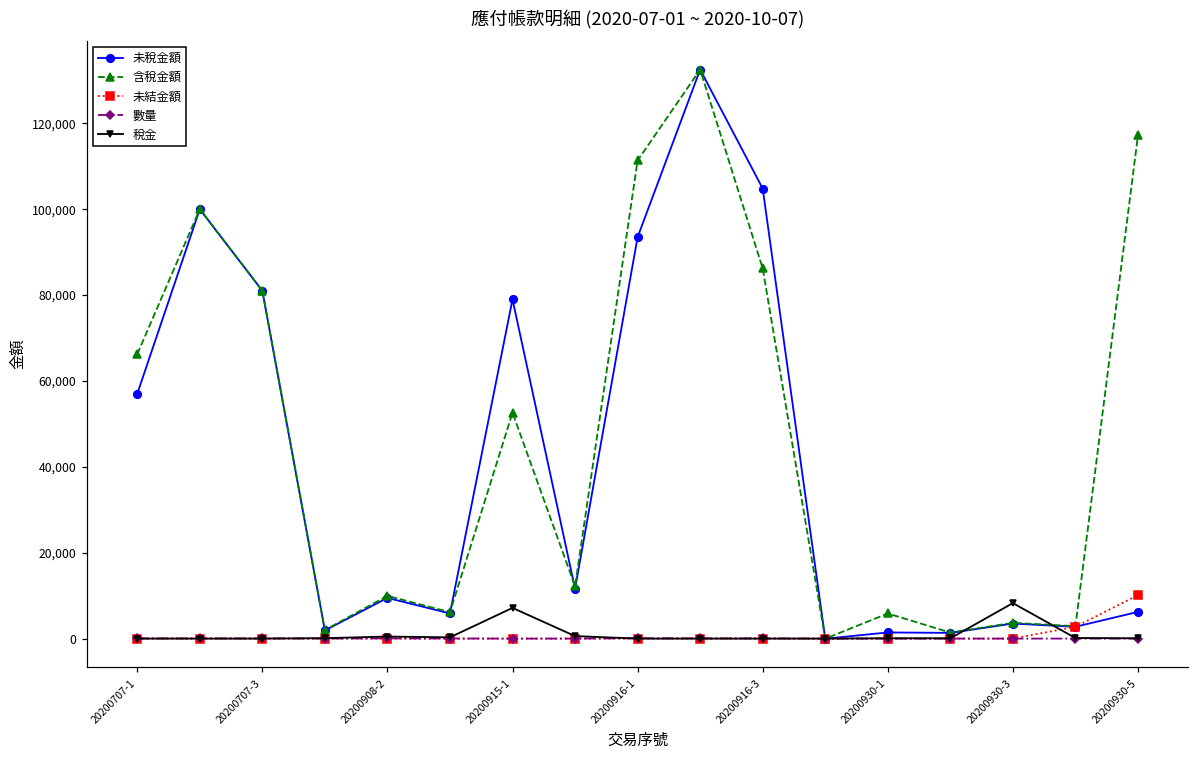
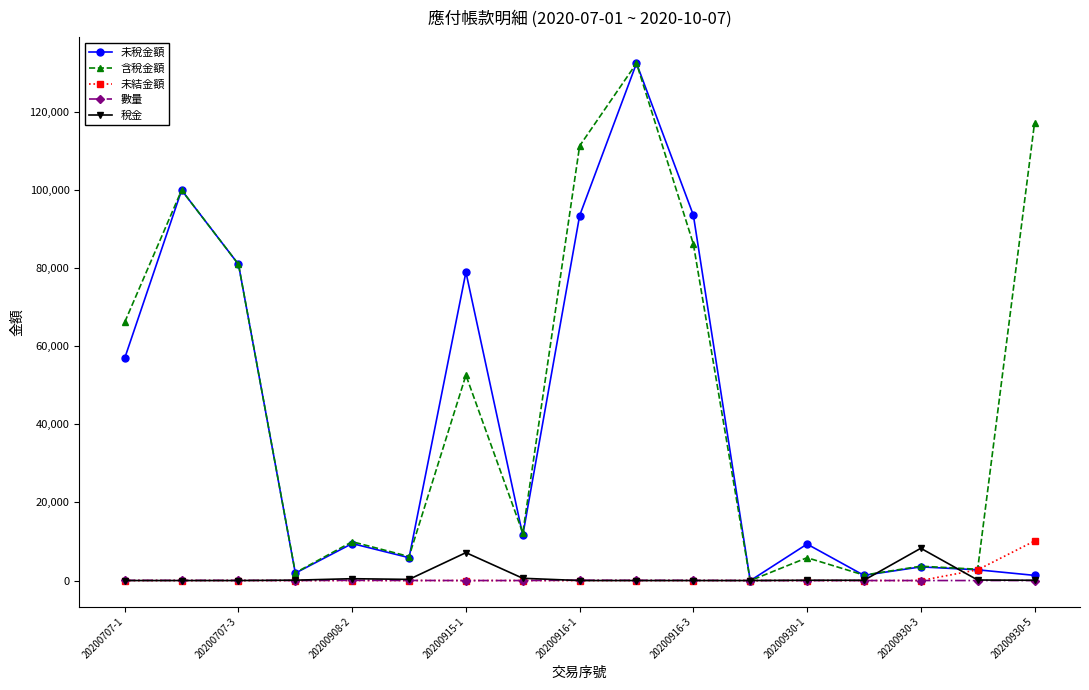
未稅金額, 20200916-3: 105,000 -> 94,000
未稅金額, 20200930-1: 1,000 -> 9,000
未稅金額, 20200930-5: 6,000 -> 1,000
